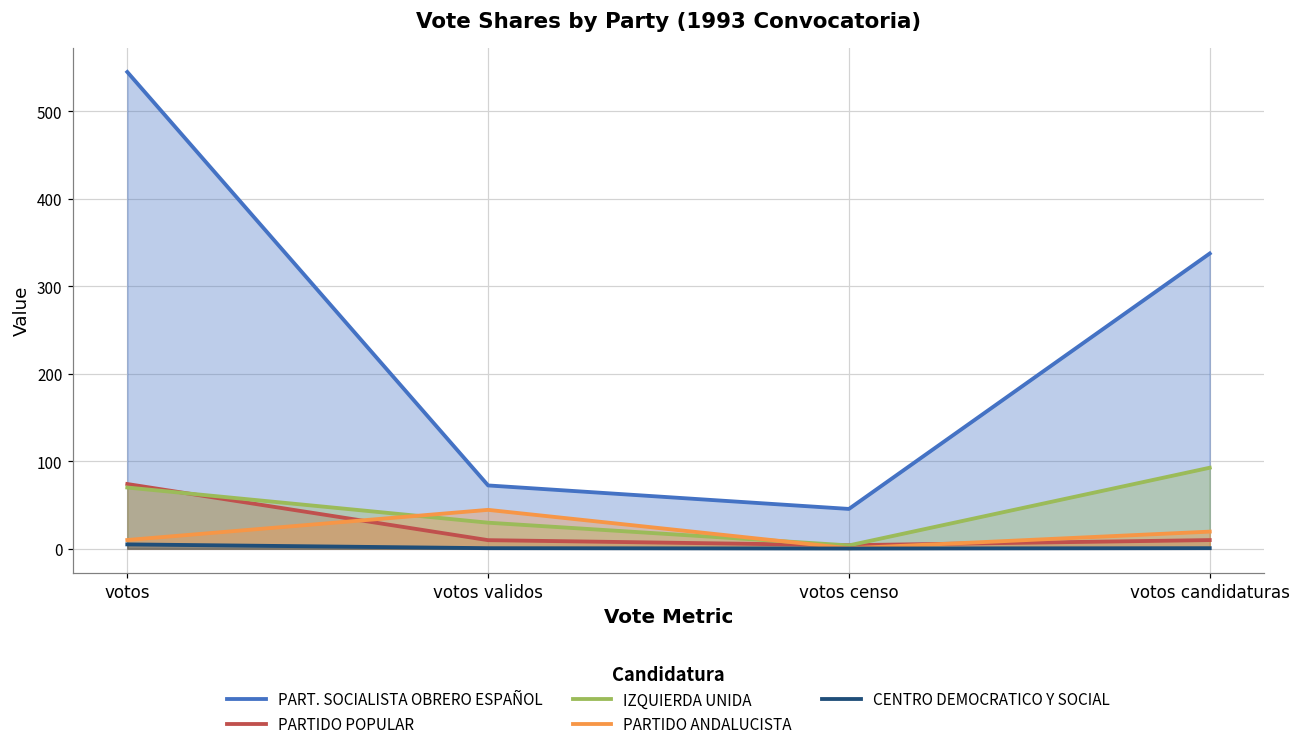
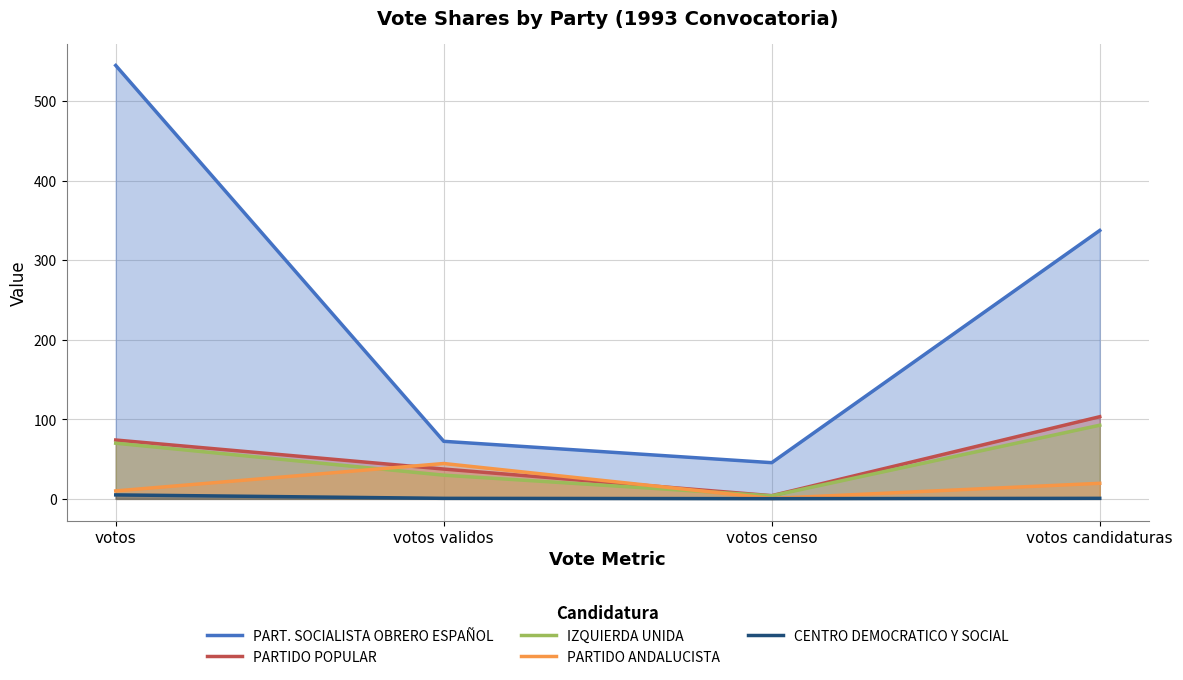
PARTIDO POPULAR, votos validos: 10 -> 40
PARTIDO POPULAR, votos candidaturas: 10 -> 100
